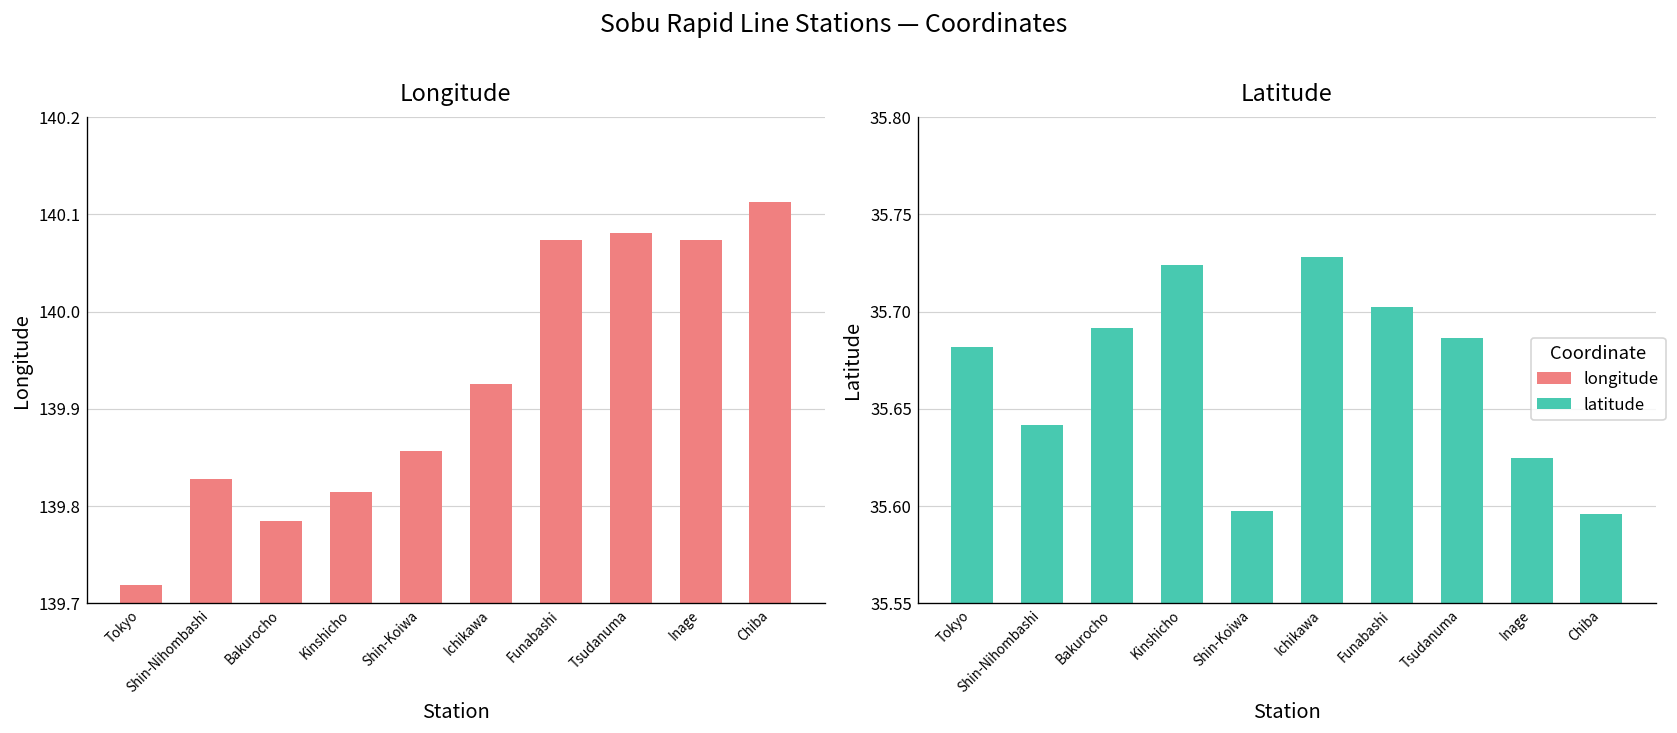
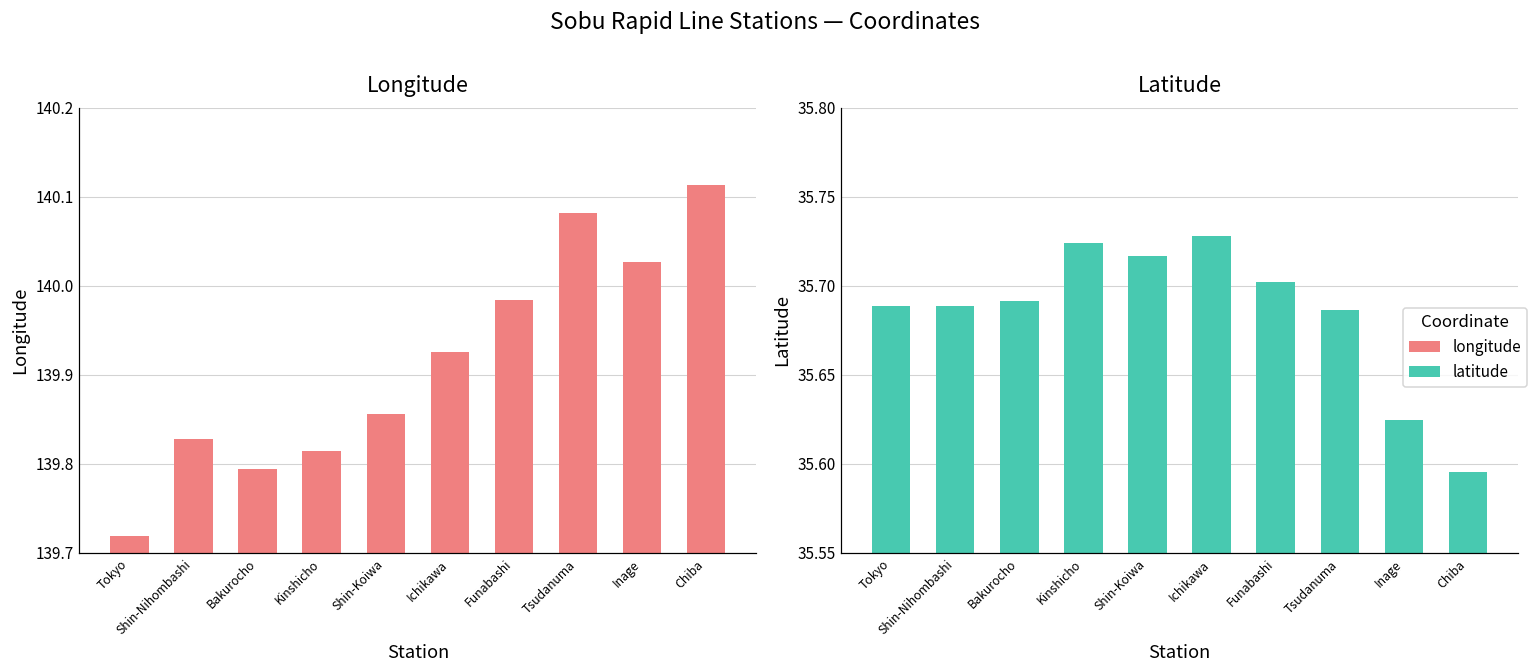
Longitude, Bakurocho: 139.78 -> 139.79
Longitude, Funabashi: 140.07 -> 139.98
Longitude, Inage: 140.07 -> 140.03
Latitude, Tokyo: 35.682 -> 35.689
Latitude, Shin-Nihombashi: 35.642 -> 35.688
Latitude, Shin-Koiwa: 35.598 -> 35.716
